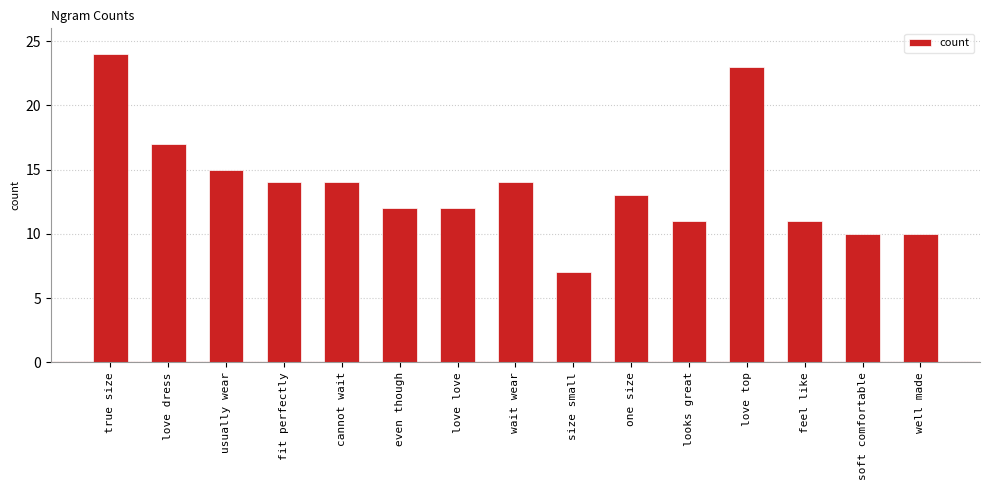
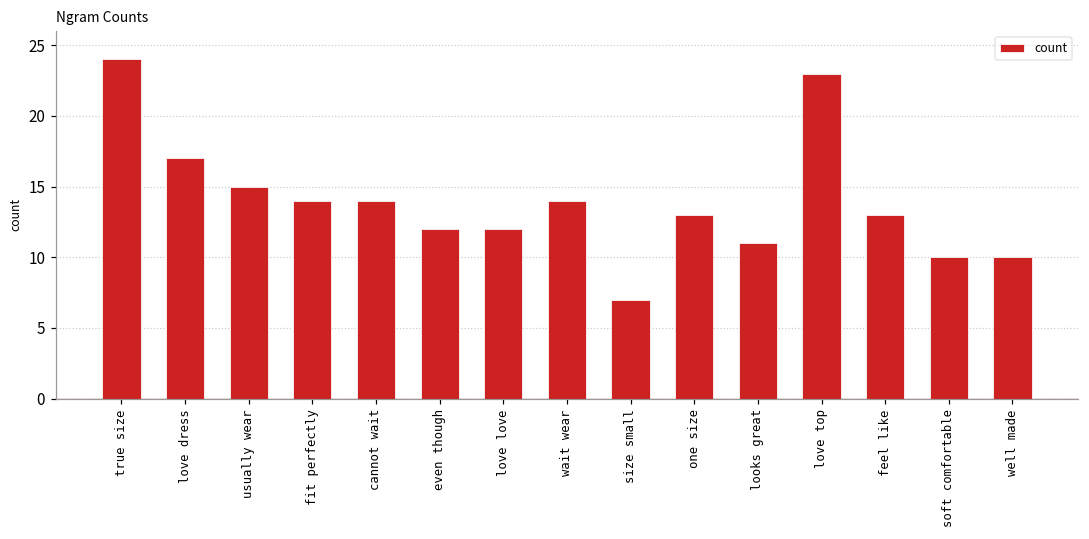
feel like: 11 -> 13
